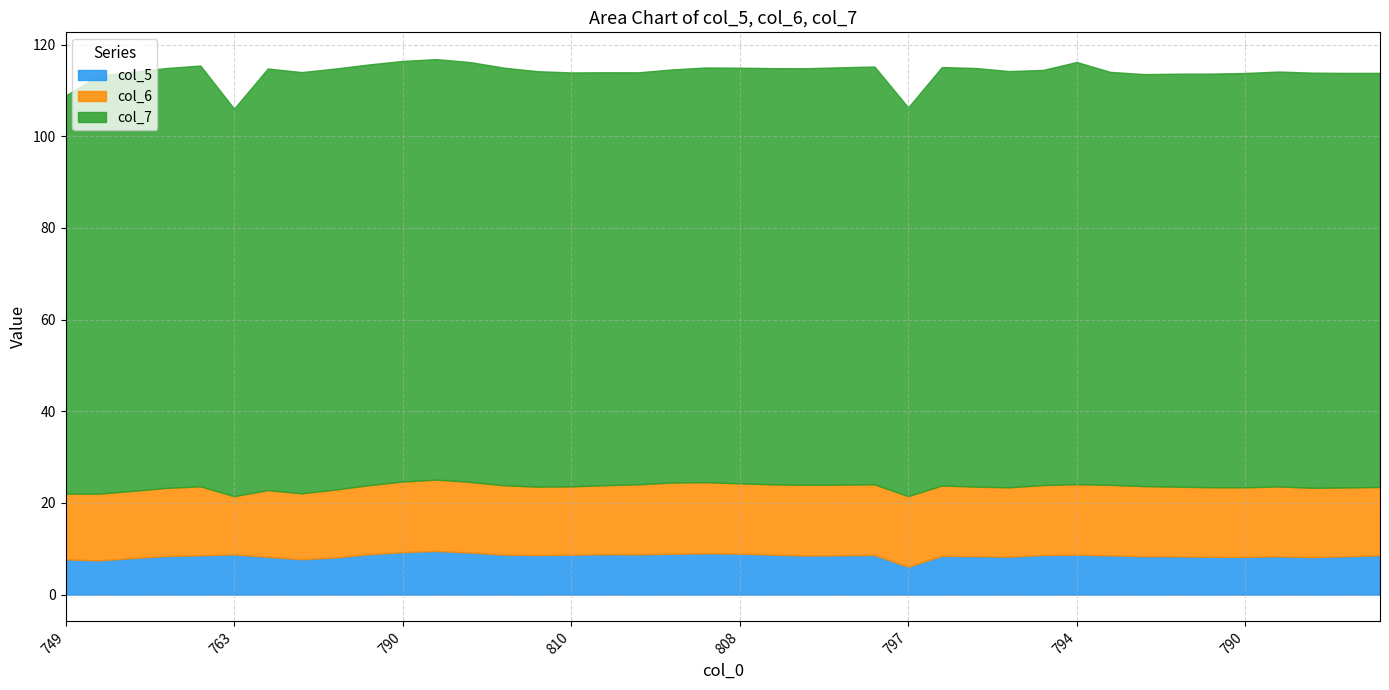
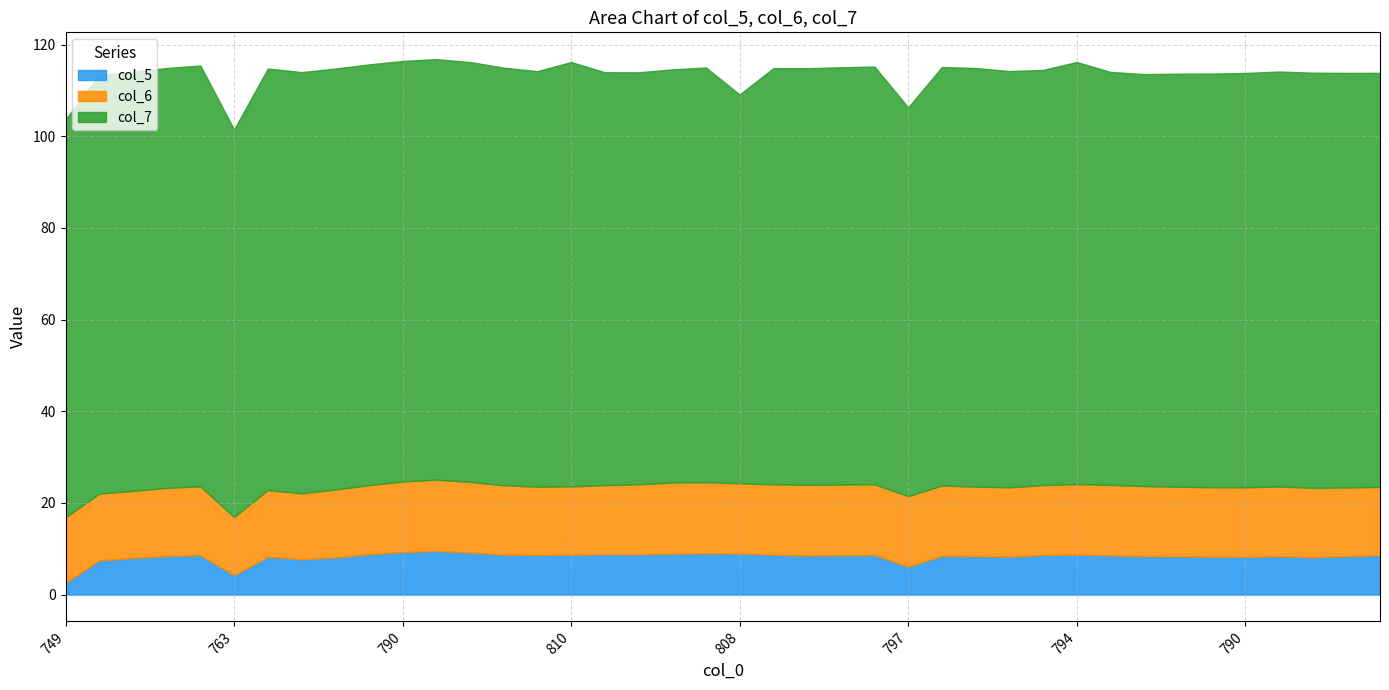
col_5, 749: 8 -> 3
col_5, 763: 9 -> 4
col_7, 810: 90 -> 93
col_7, 808: 91 -> 85
